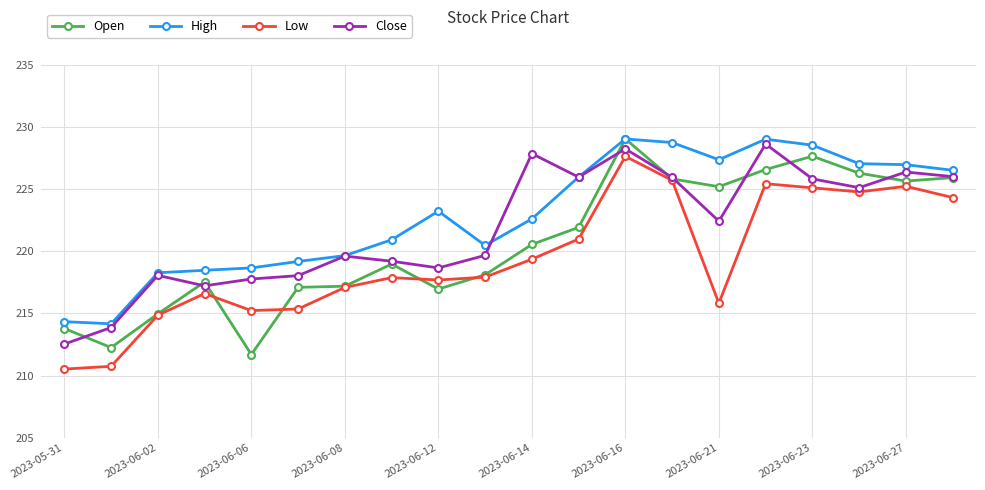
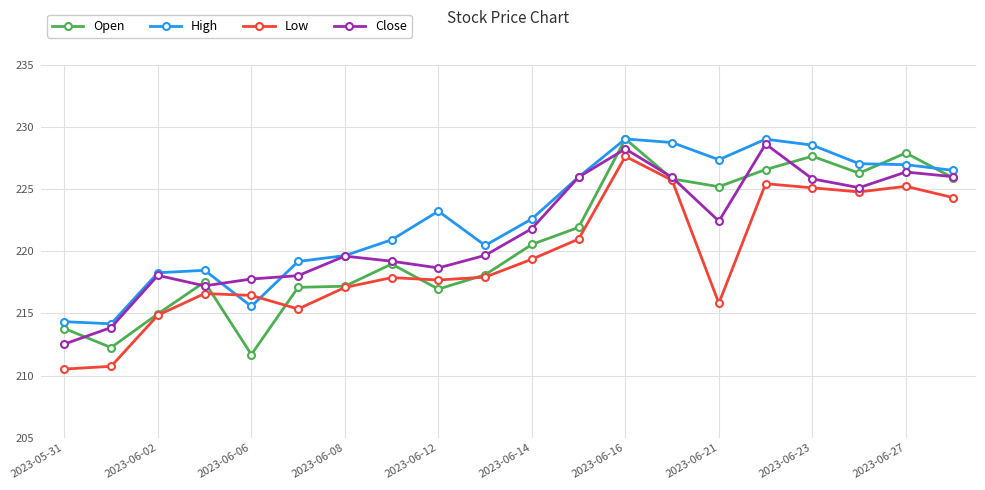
High, 2023-06-06: 218.7 -> 215.6
Low, 2023-06-06: 215.2 -> 216.5
Close, 2023-06-14: 227.9 -> 221.8
Open, 2023-06-27: 225.6 -> 227.9
